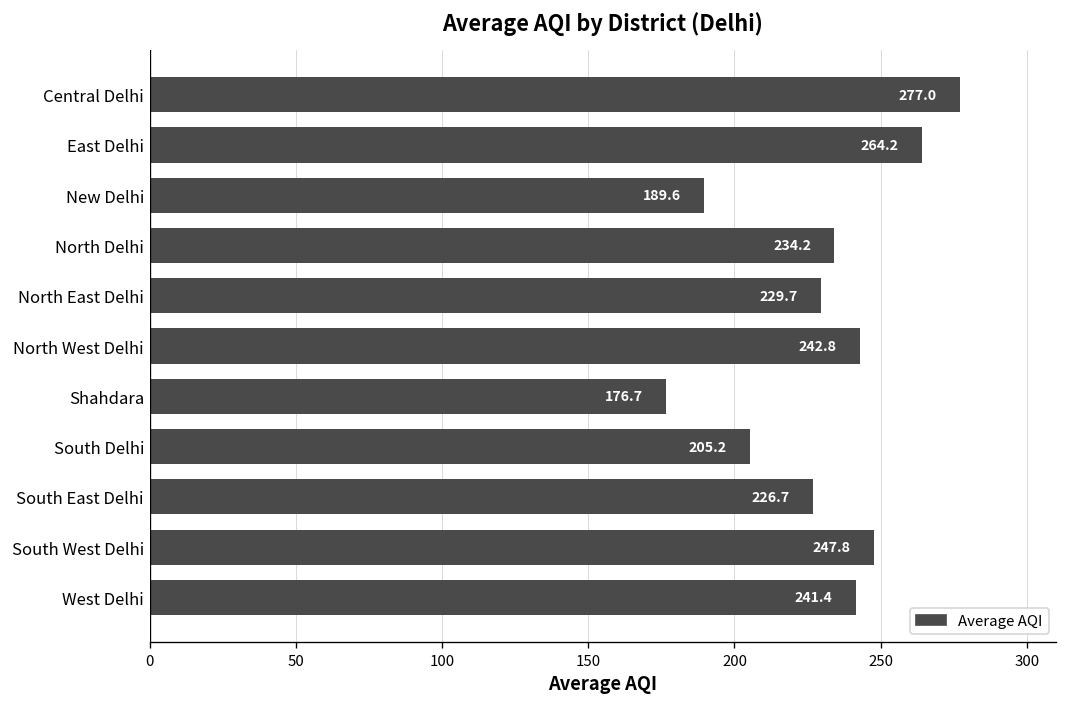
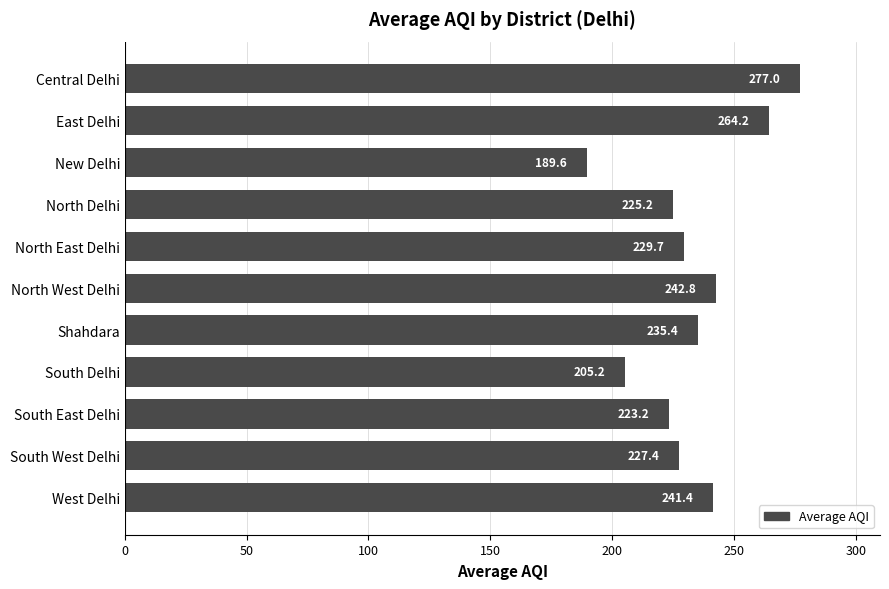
North Delhi: 234.2 -> 225.2
Shahdara: 176.7 -> 235.4
South East Delhi: 226.7 -> 223.2
South West Delhi: 247.8 -> 227.4
